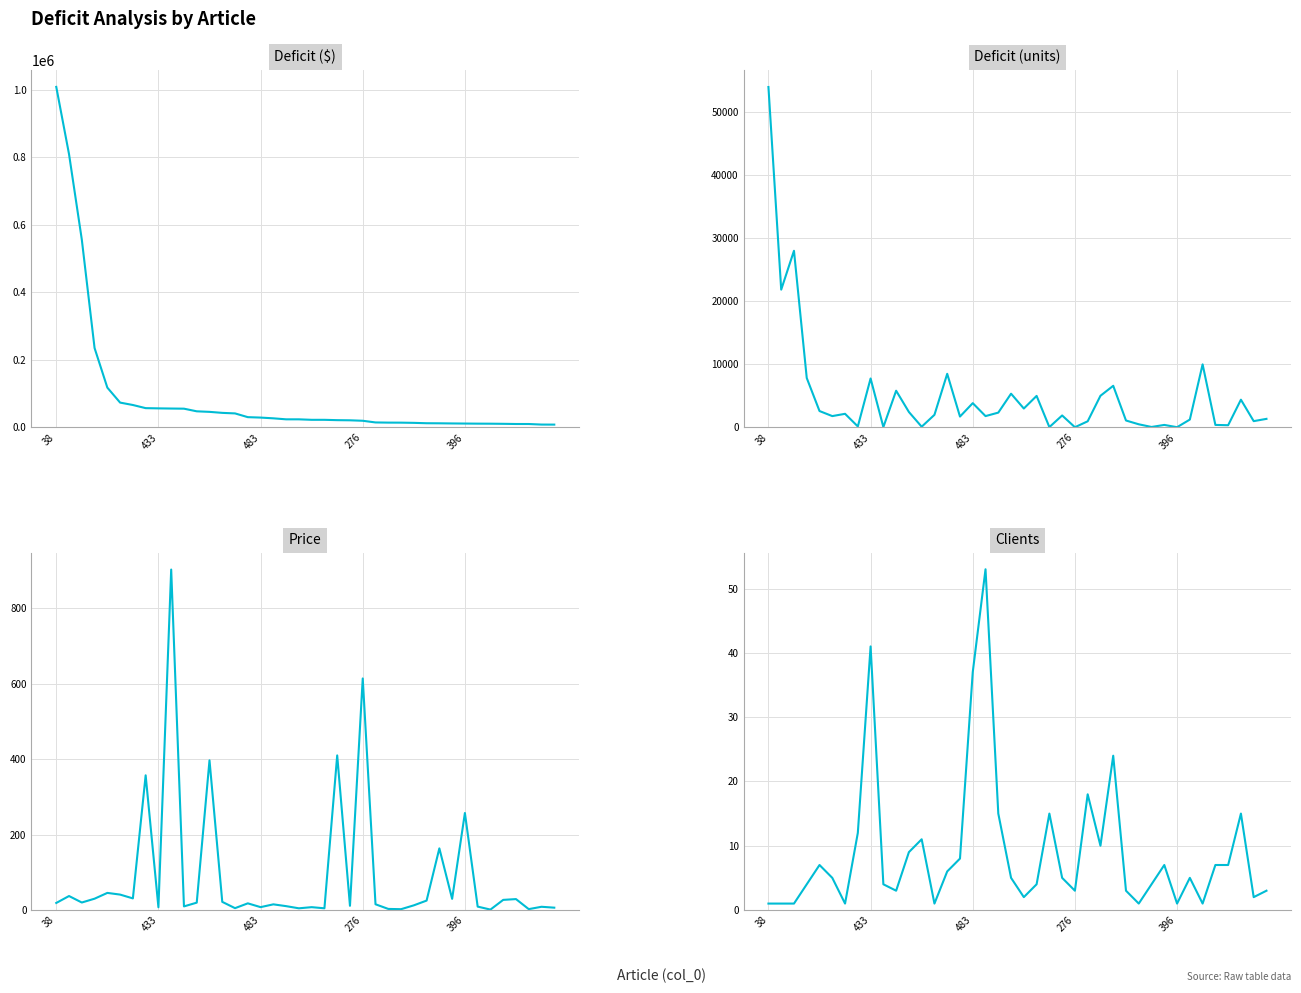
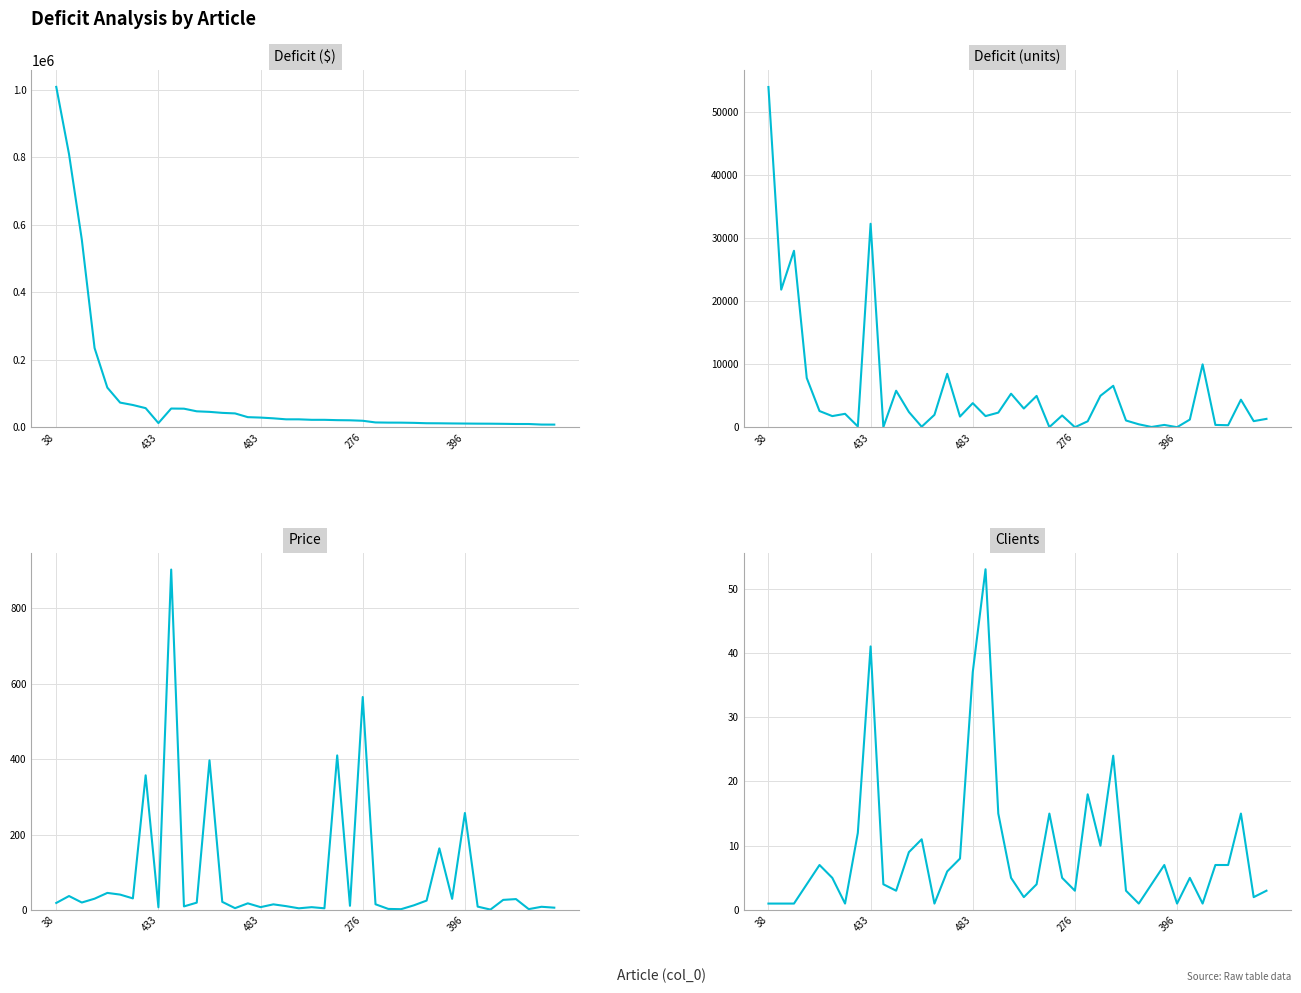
Deficit ($), 433: 60000 -> 10000
Deficit (units), 433: 8000 -> 32000
Price, 276: 610 -> 570
